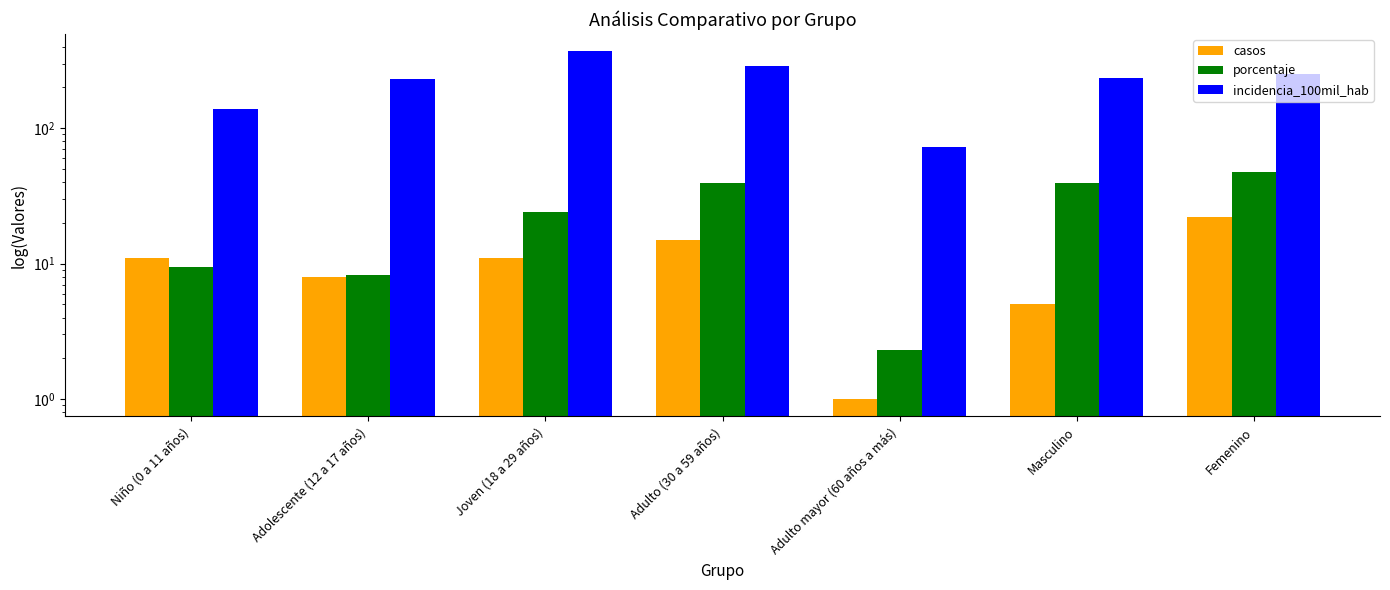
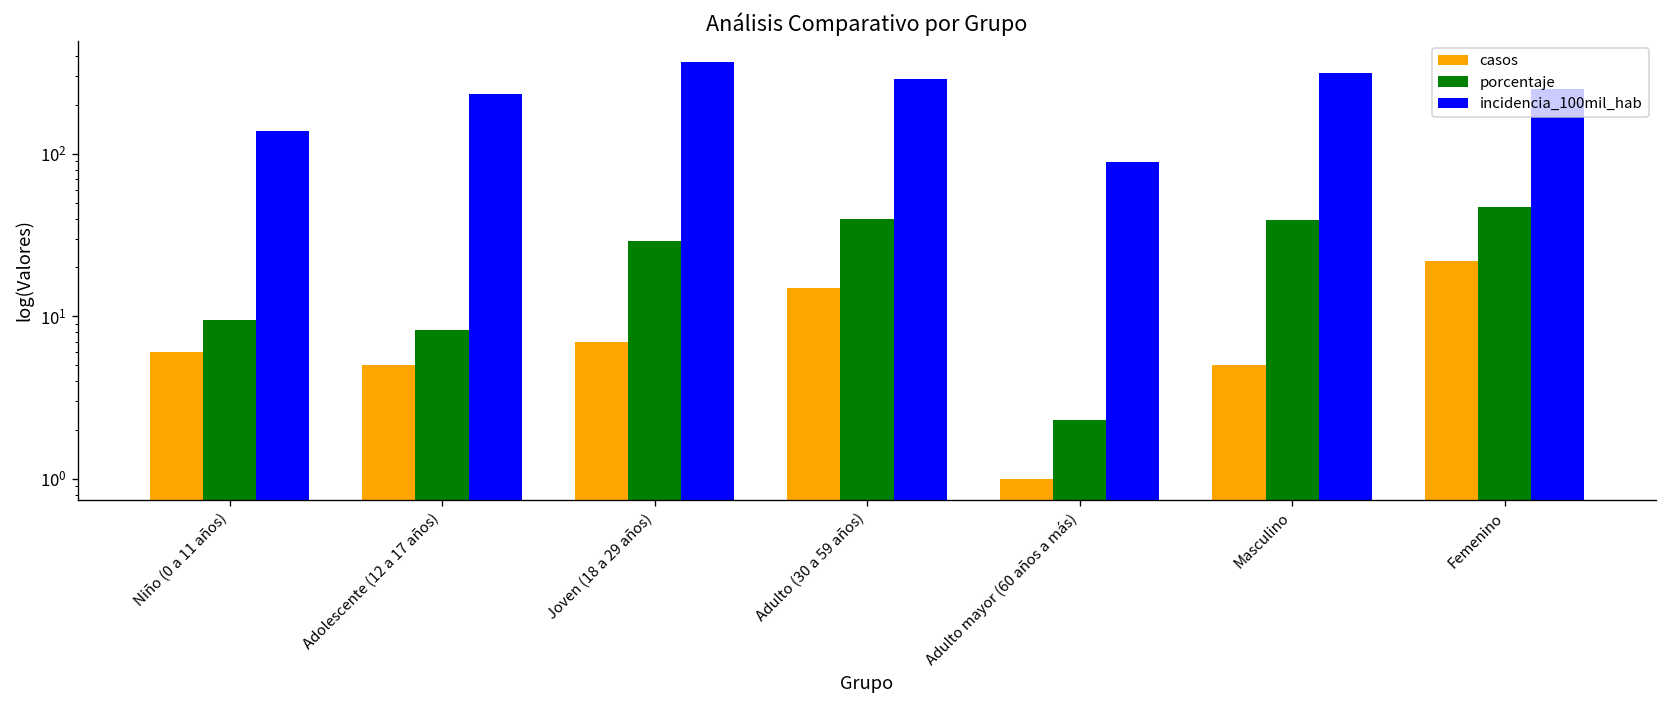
casos, Niño (0 a 11 años): 11 -> 6
casos, Adolescente (12 a 17 años): 8 -> 5
casos, Joven (18 a 29 años): 11 -> 7
porcentaje, Joven (18 a 29 años): 24 -> 29
incidencia_100mil_hab, Adulto mayor (60 años a más): 70 -> 90
incidencia_100mil_hab, Masculino: 230 -> 320
